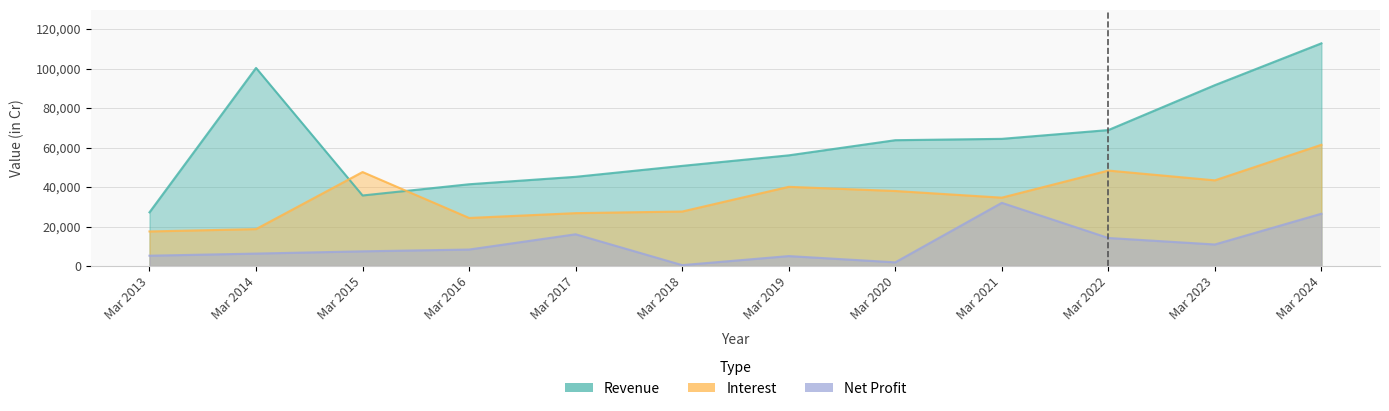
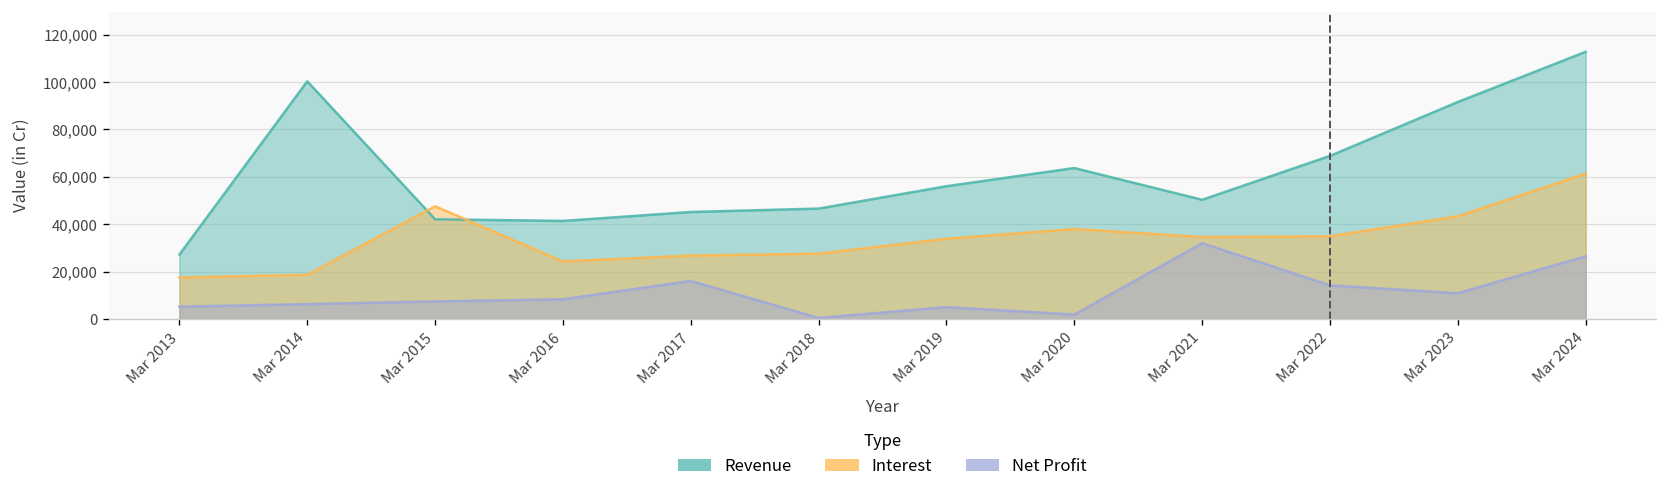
Revenue, Mar 2015: 36,000 -> 42,000
Revenue, Mar 2018: 51,000 -> 47,000
Interest, Mar 2019: 40,000 -> 34,000
Revenue, Mar 2021: 64,000 -> 50,000
Interest, Mar 2022: 48,000 -> 35,000
